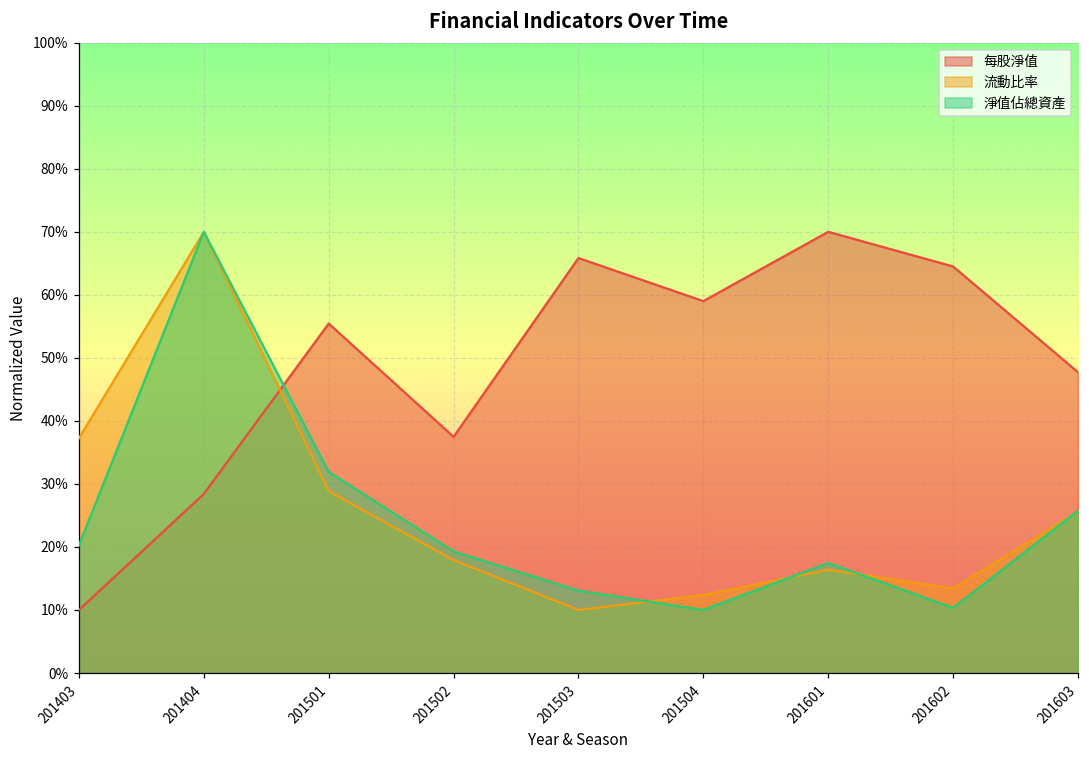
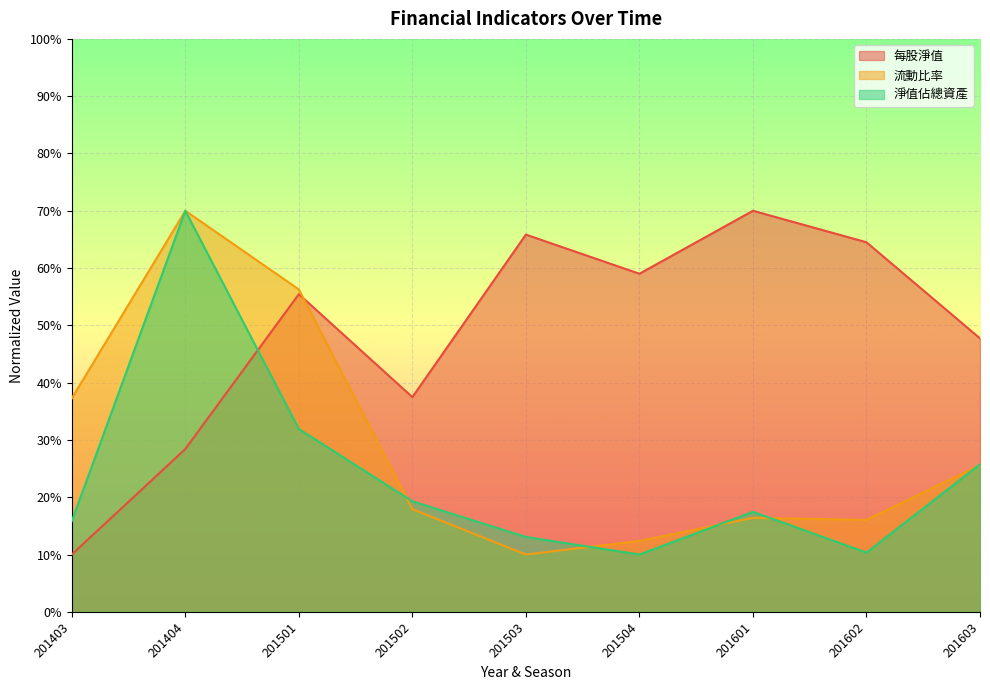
淨值佔總資產, 201403: 20% -> 16%
流動比率, 201501: 29% -> 56%
流動比率, 201602: 13% -> 16%
